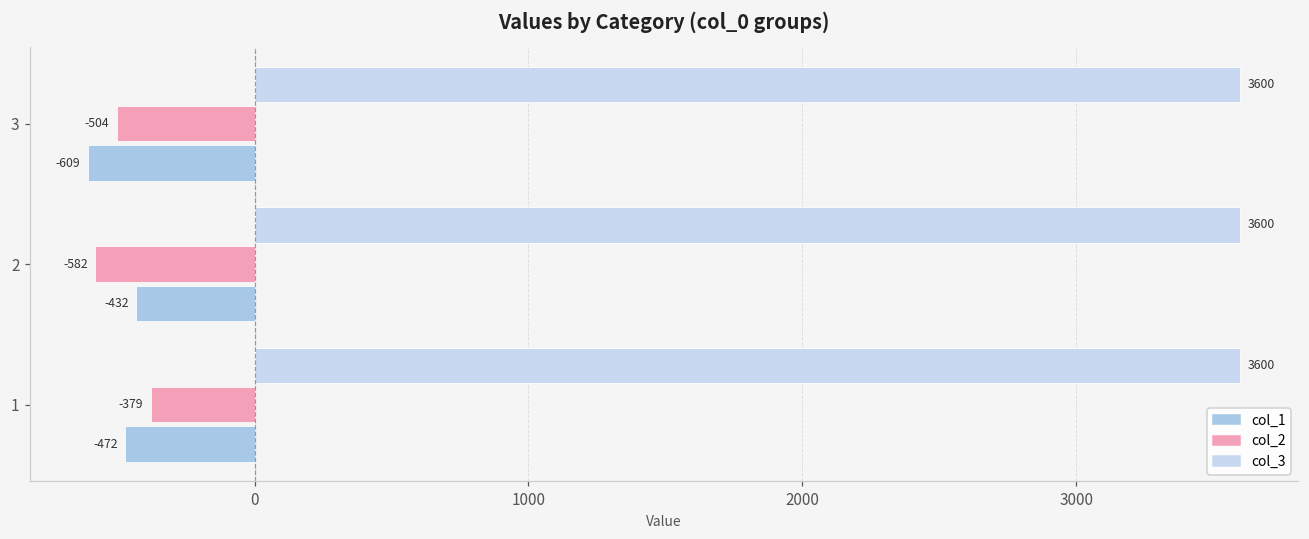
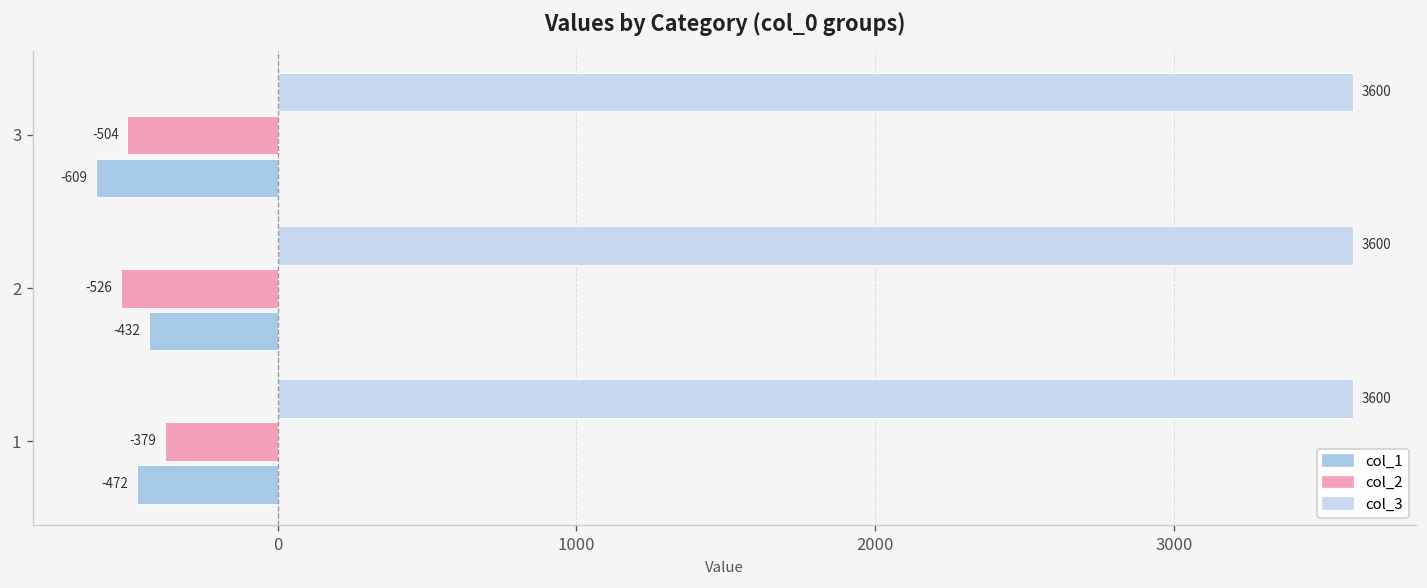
col_2, 2: -582 -> -526
